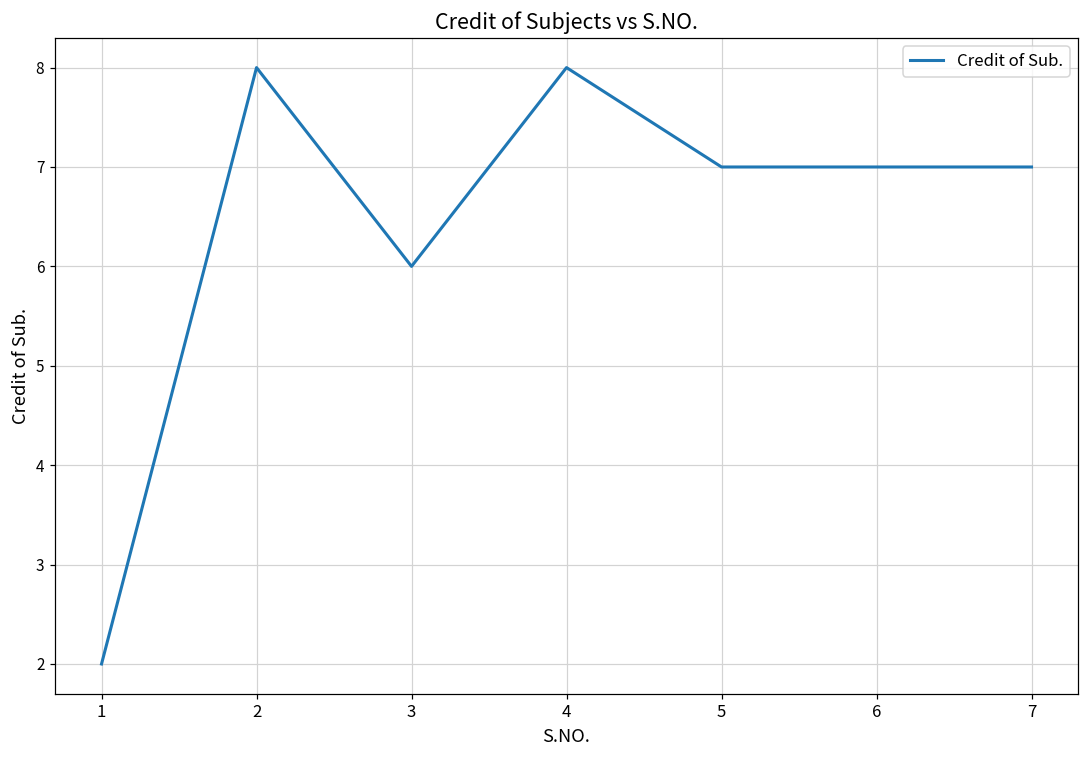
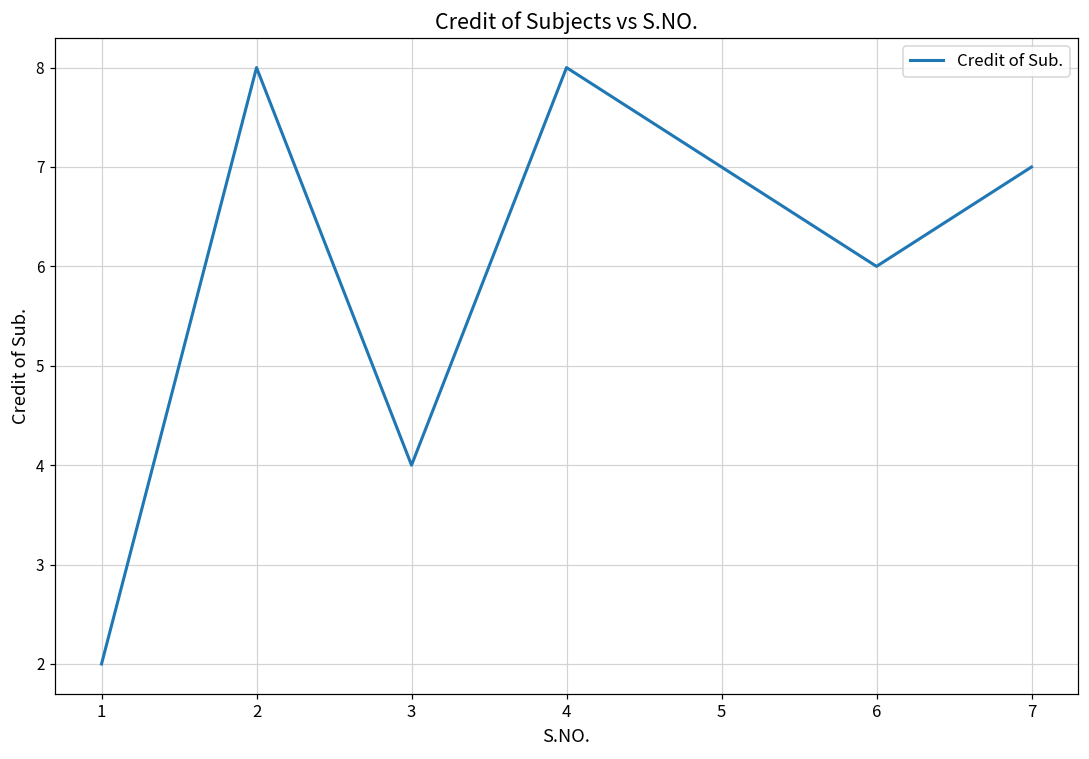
3: 6 -> 4
6: 7 -> 6
